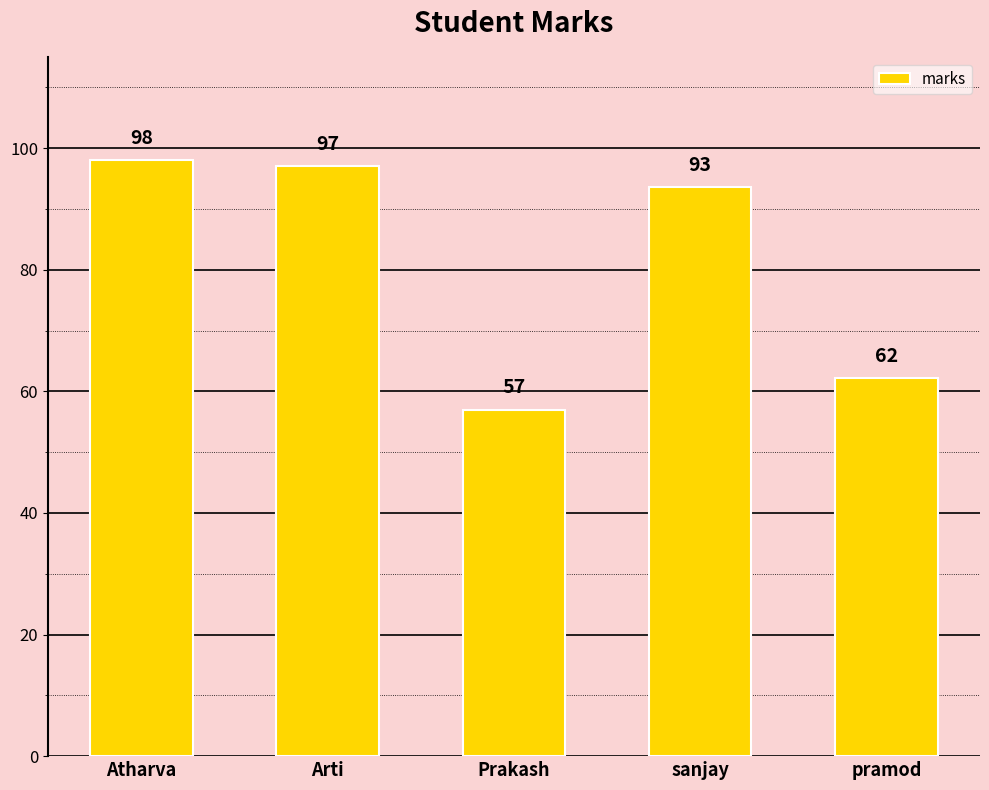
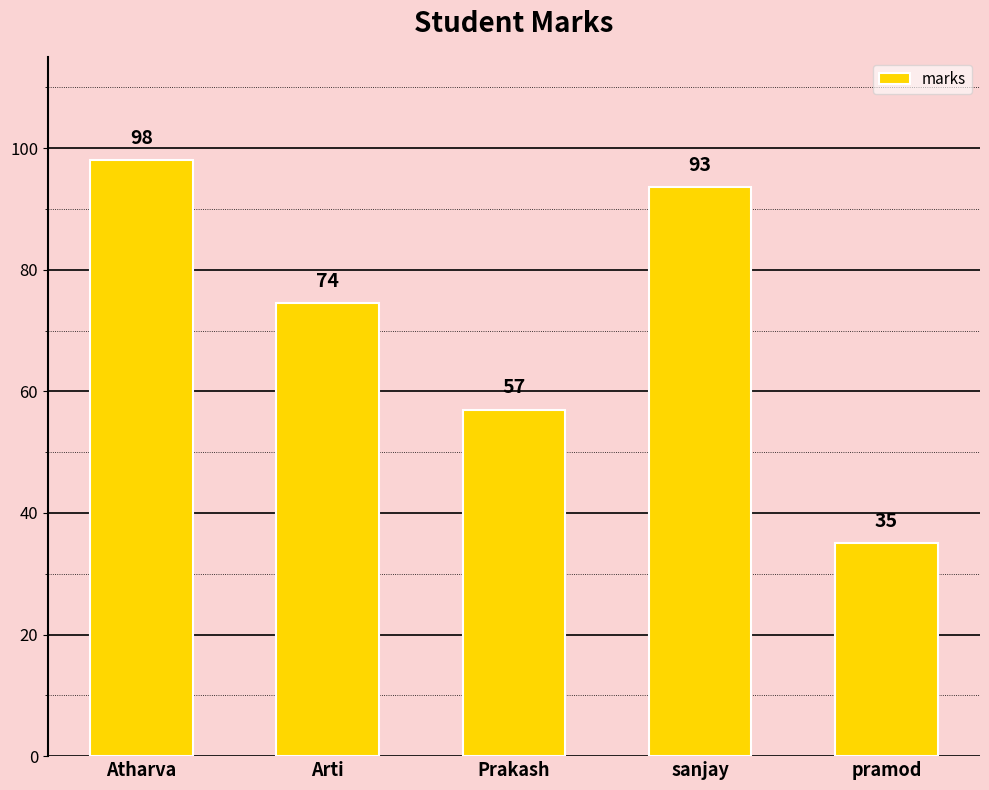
Arti: 97 -> 74
pramod: 62 -> 35
